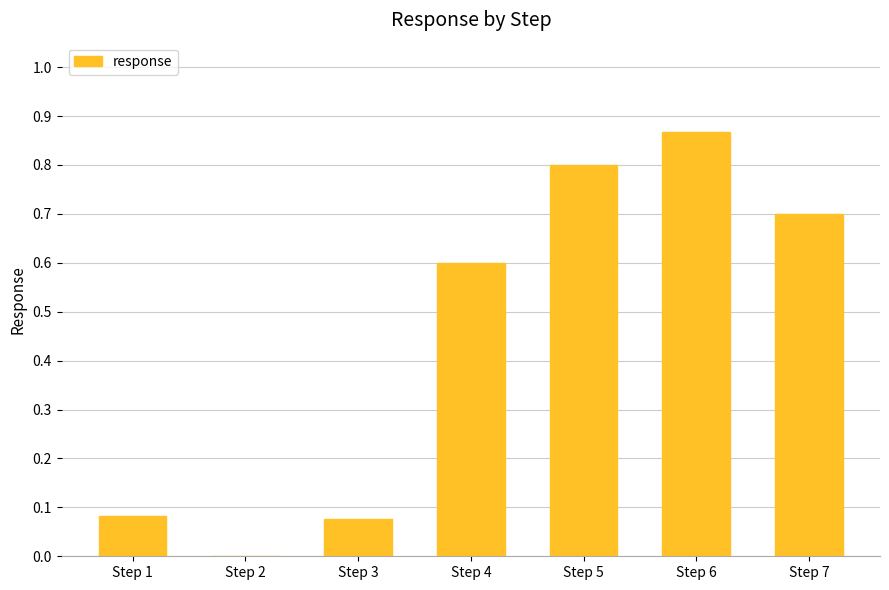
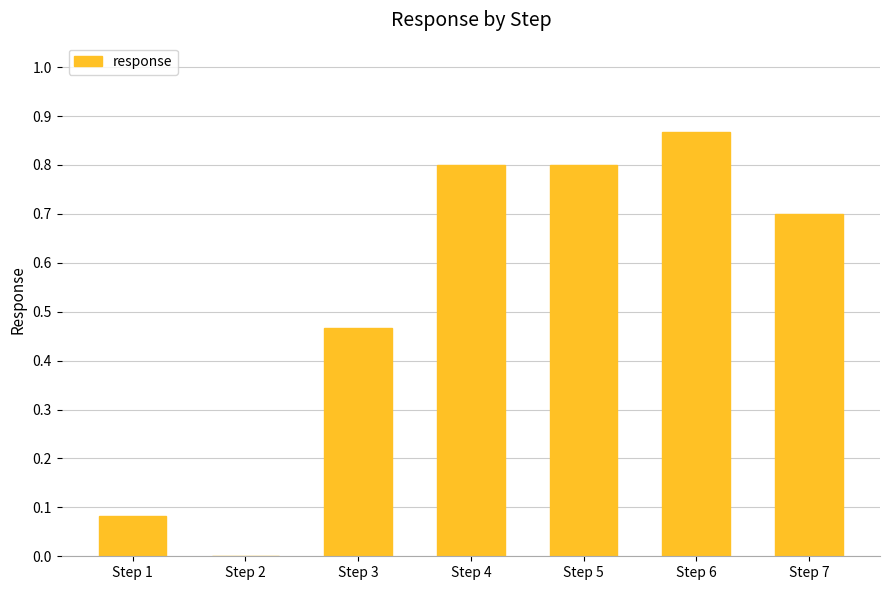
Step 3: 0.08 -> 0.47
Step 4: 0.6 -> 0.8
